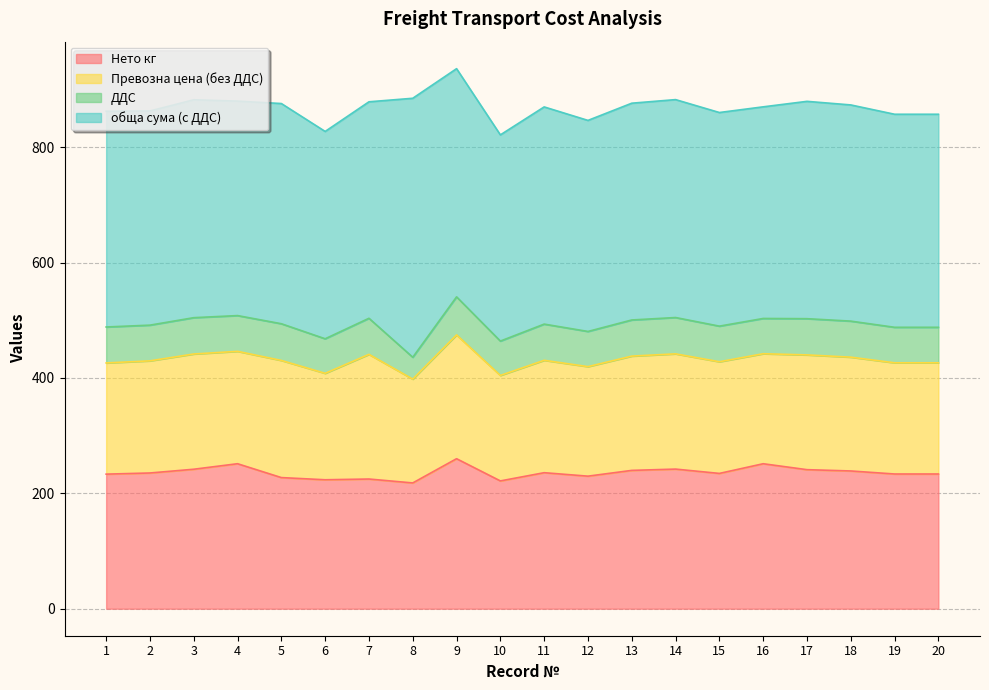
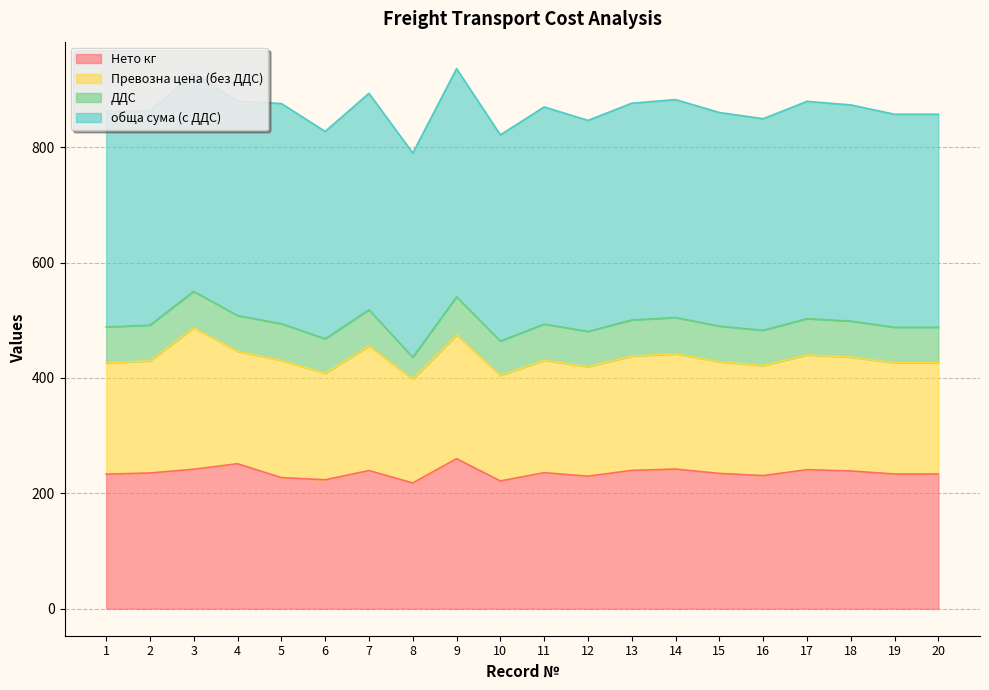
Превозна цена (без ДДС), 3: 200 -> 250
Нето кг, 7: 220 -> 240
обща сума (с ДДС), 8: 450 -> 350
Нето кг, 16: 250 -> 230
